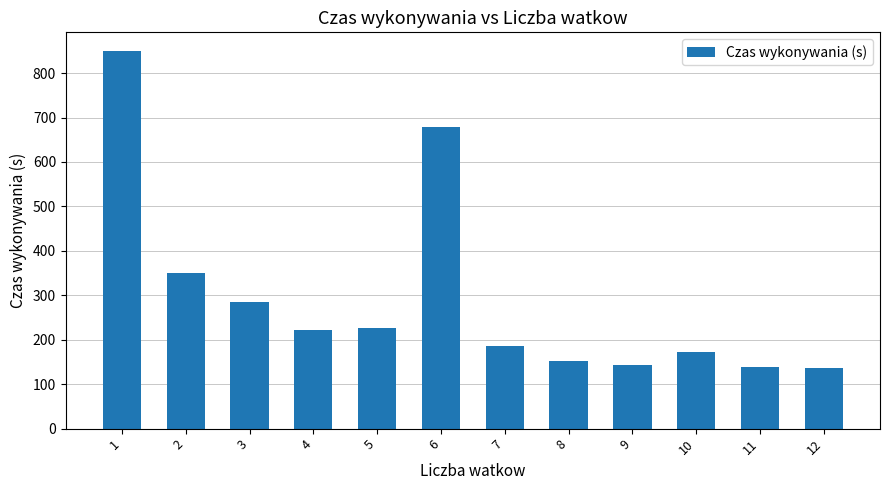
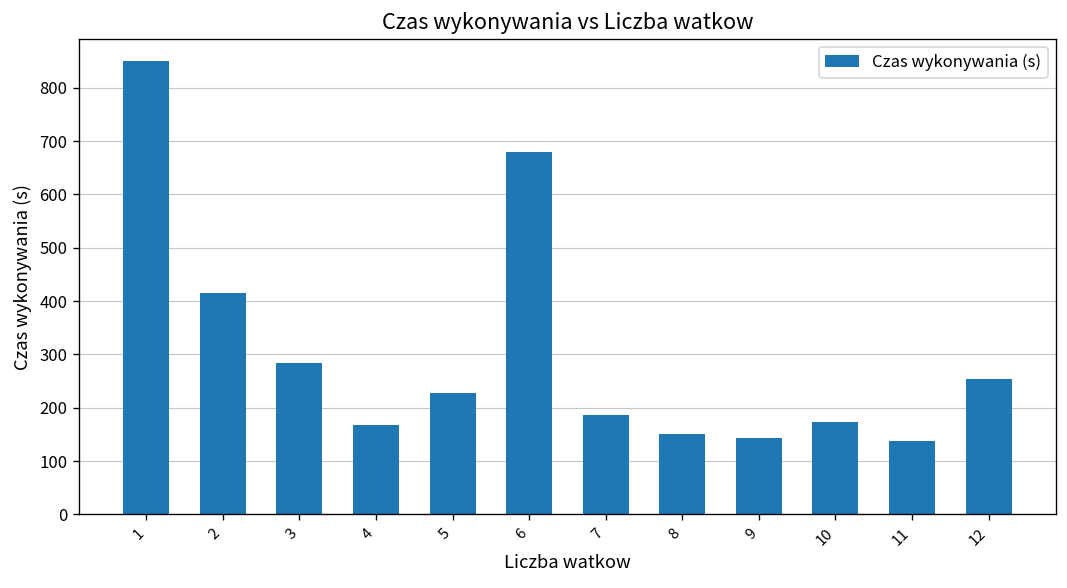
2: 350 -> 410
4: 220 -> 170
12: 140 -> 250
